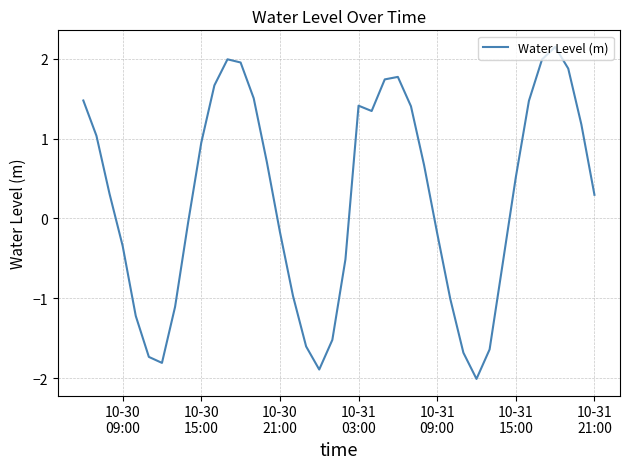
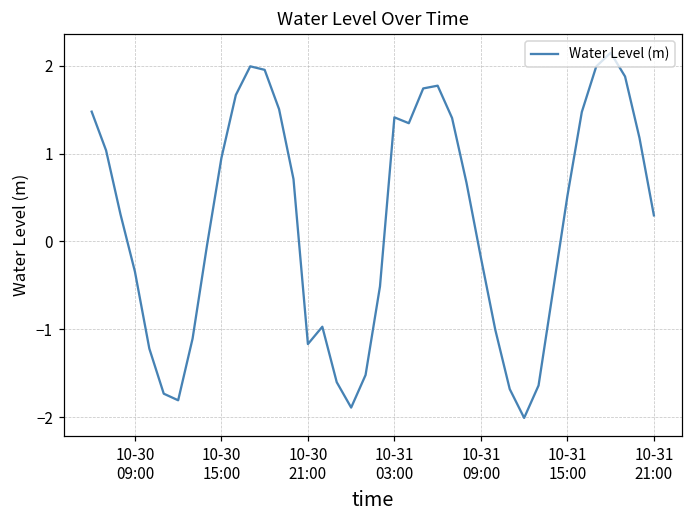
10-30 21:00: -0.2 -> -1.2
